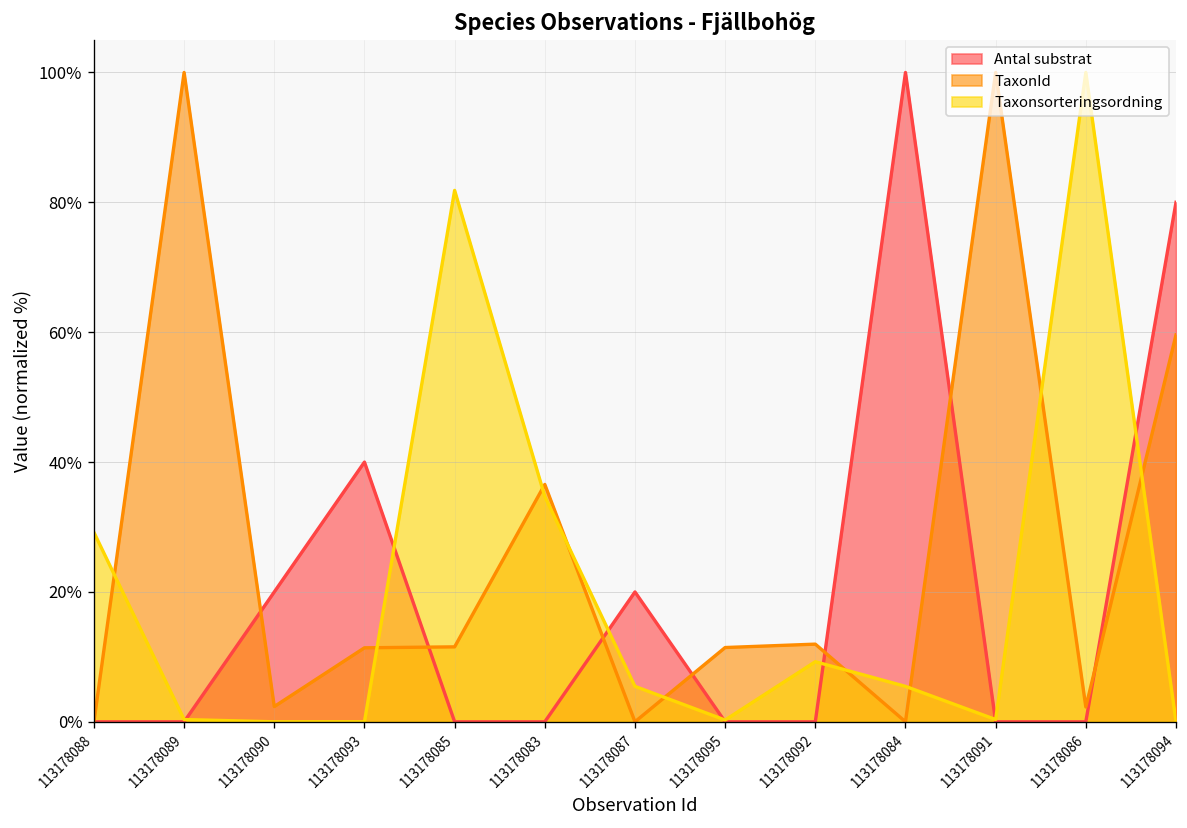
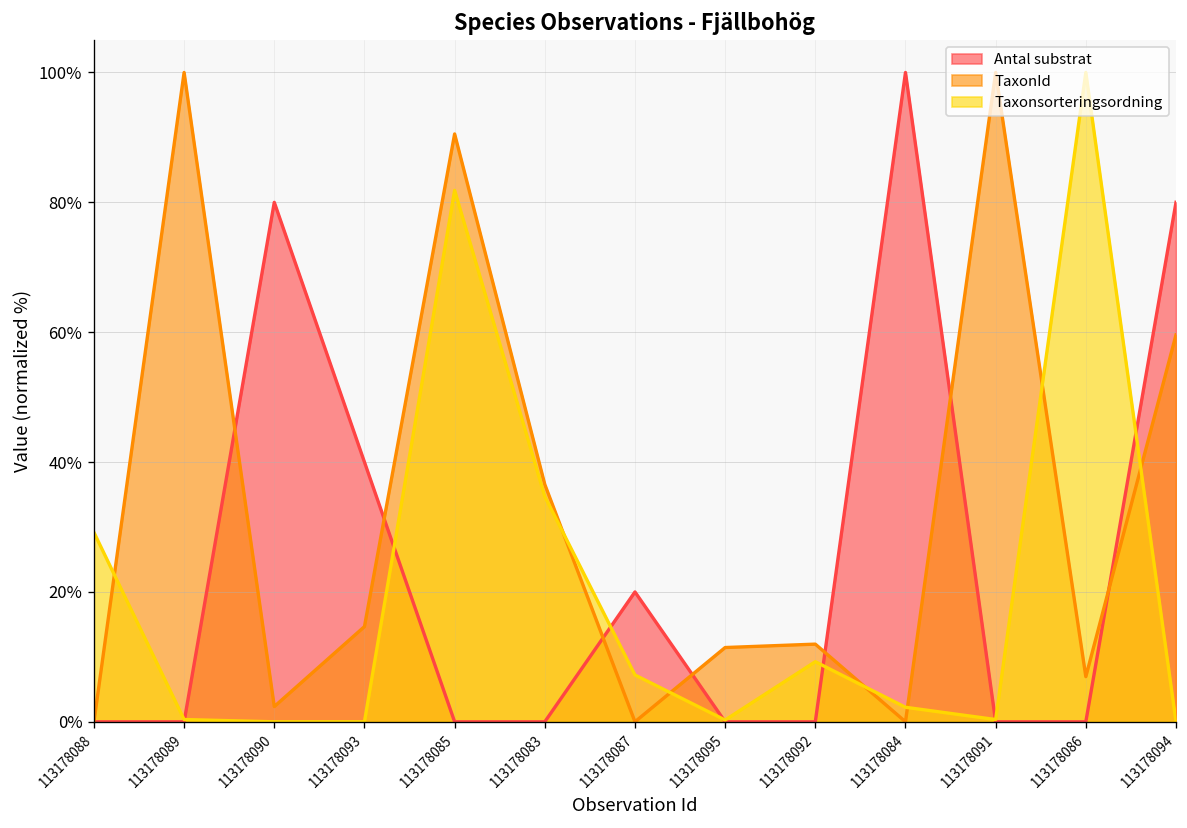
Antal substrat, 113178090: 20% -> 80%
TaxonId, 113178093: 11% -> 15%
TaxonId, 113178085: 12% -> 91%
Taxonsorteringsordning, 113178087: 5% -> 7%
Taxonsorteringsordning, 113178084: 5% -> 2%
TaxonId, 113178086: 2% -> 7%
